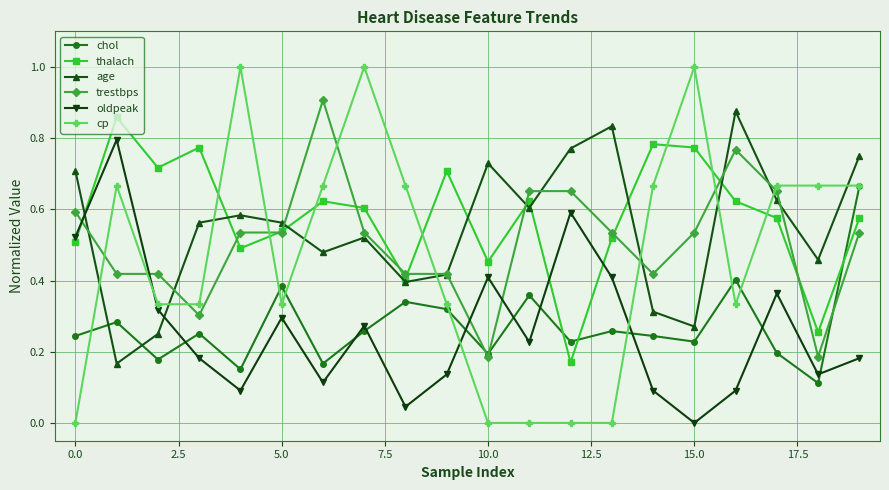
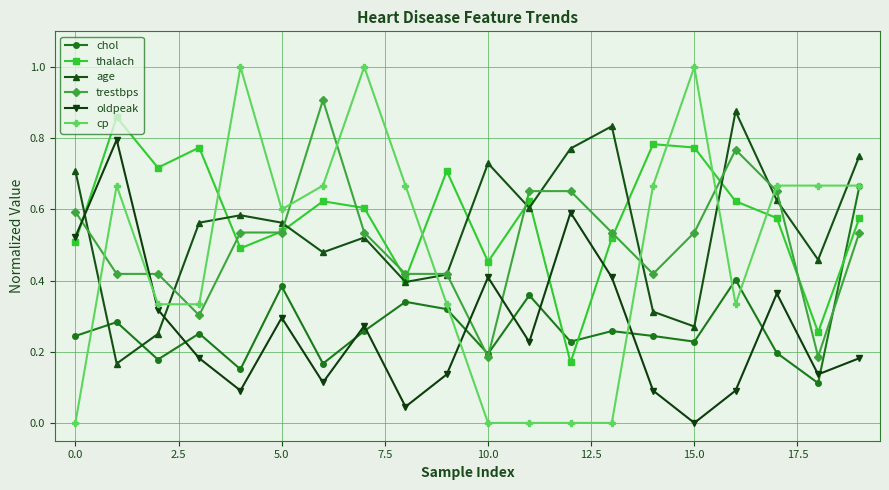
cp, 5.0: 0.33 -> 0.60
